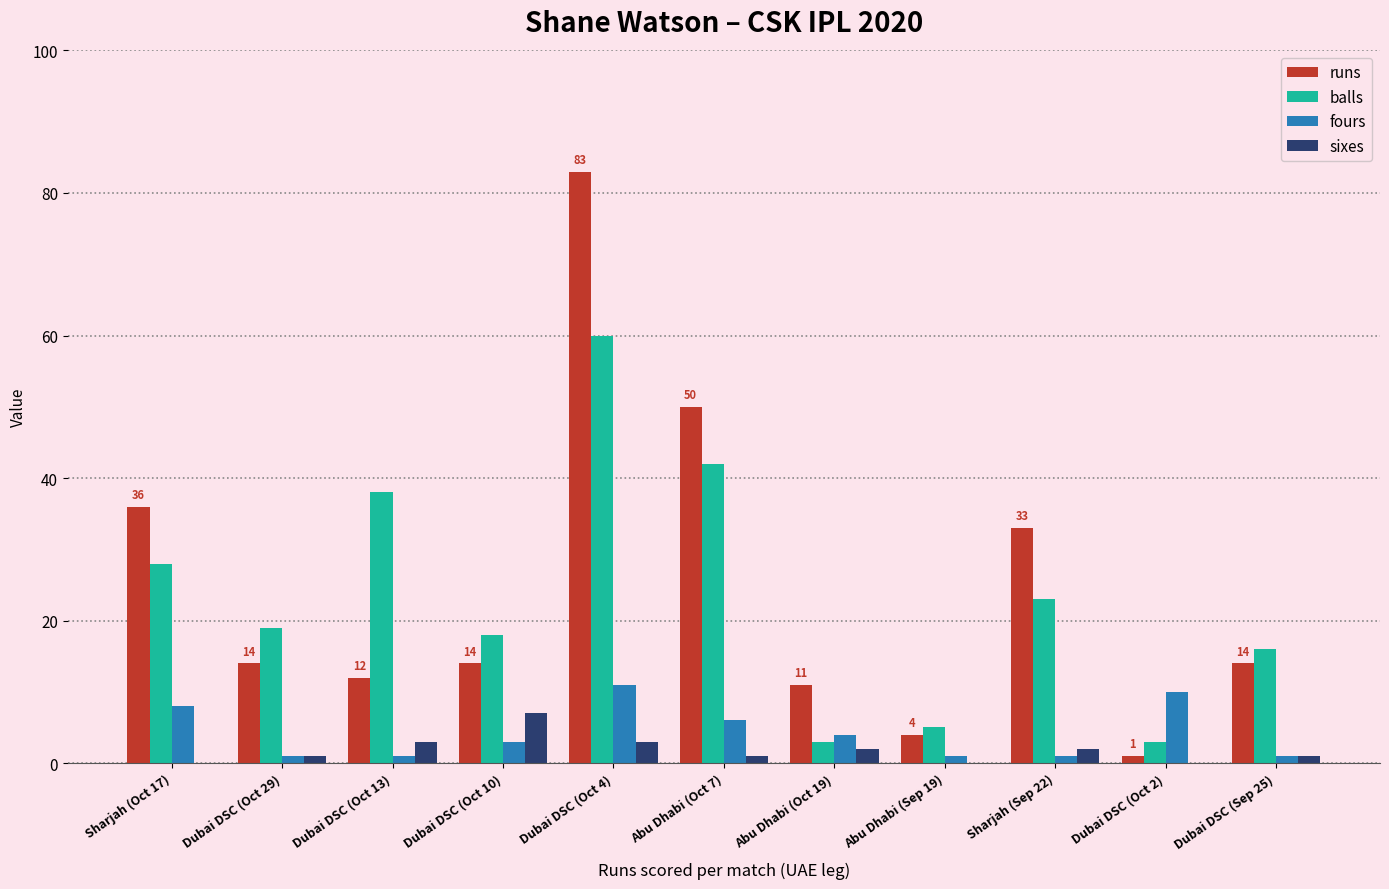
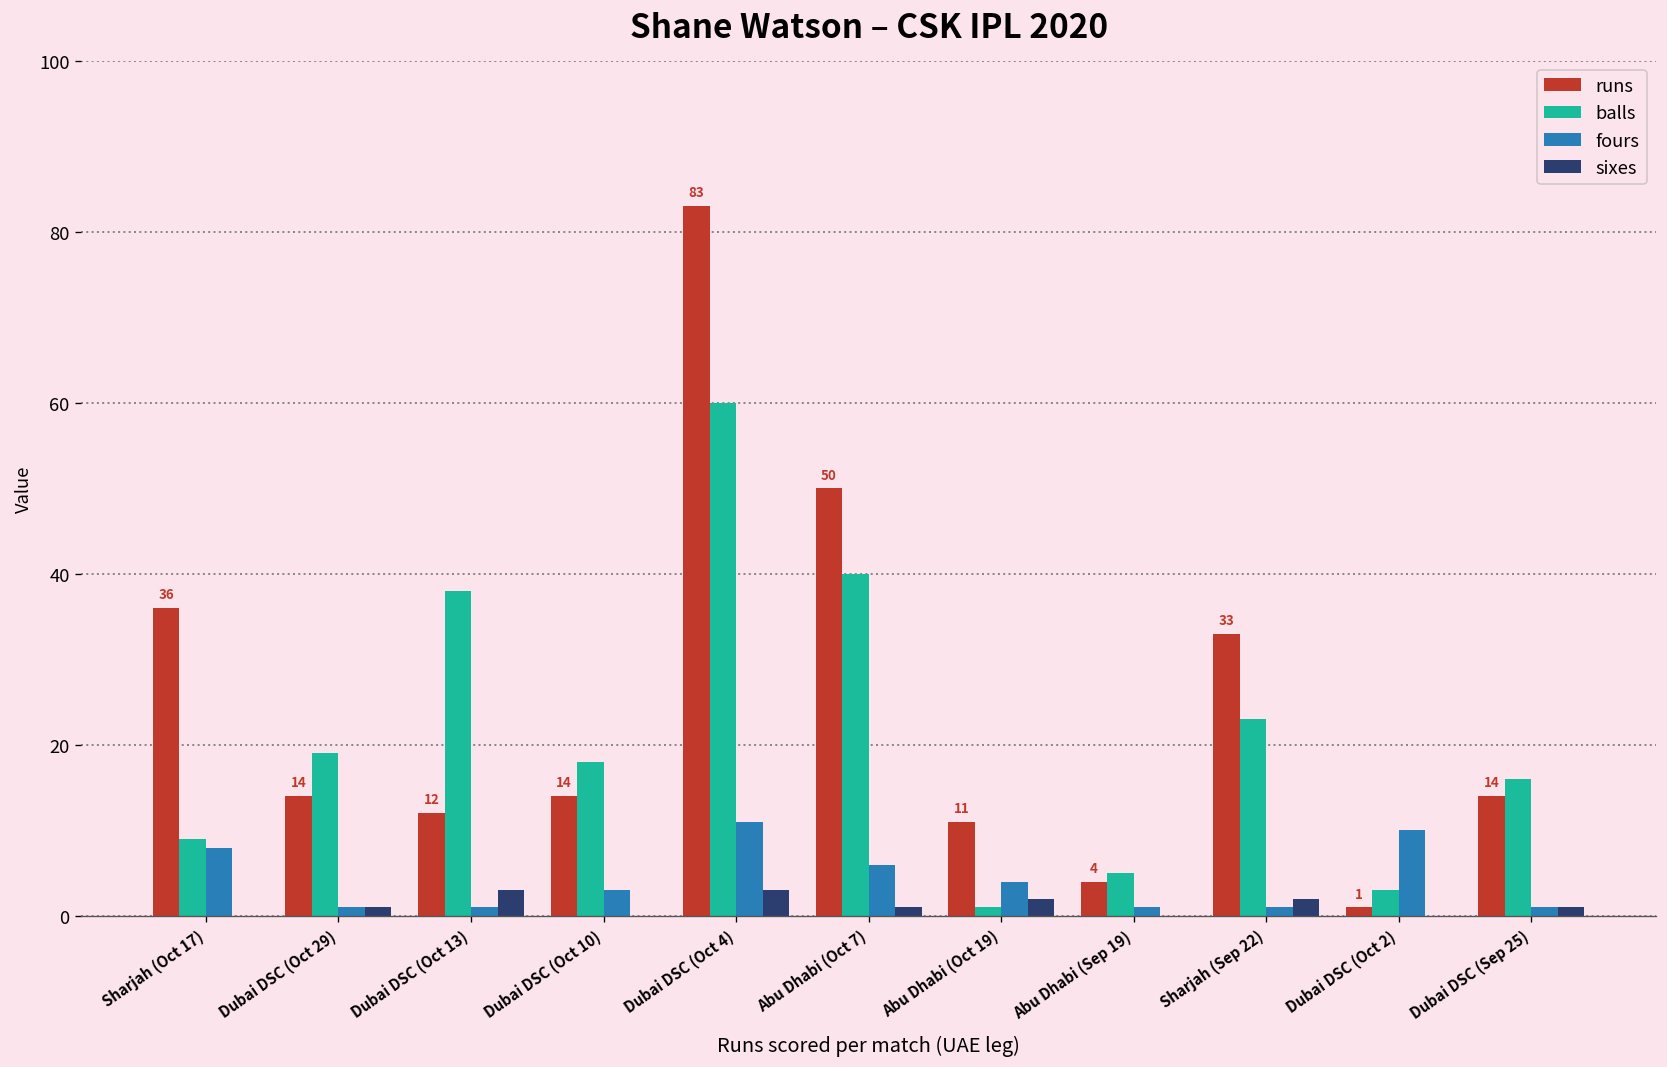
balls, Sharjah (Oct 17): 28 -> 9
sixes, Dubai DSC (Oct 10): 7 -> 0
balls, Abu Dhabi (Oct 7): 42 -> 40
balls, Abu Dhabi (Oct 19): 3 -> 1
